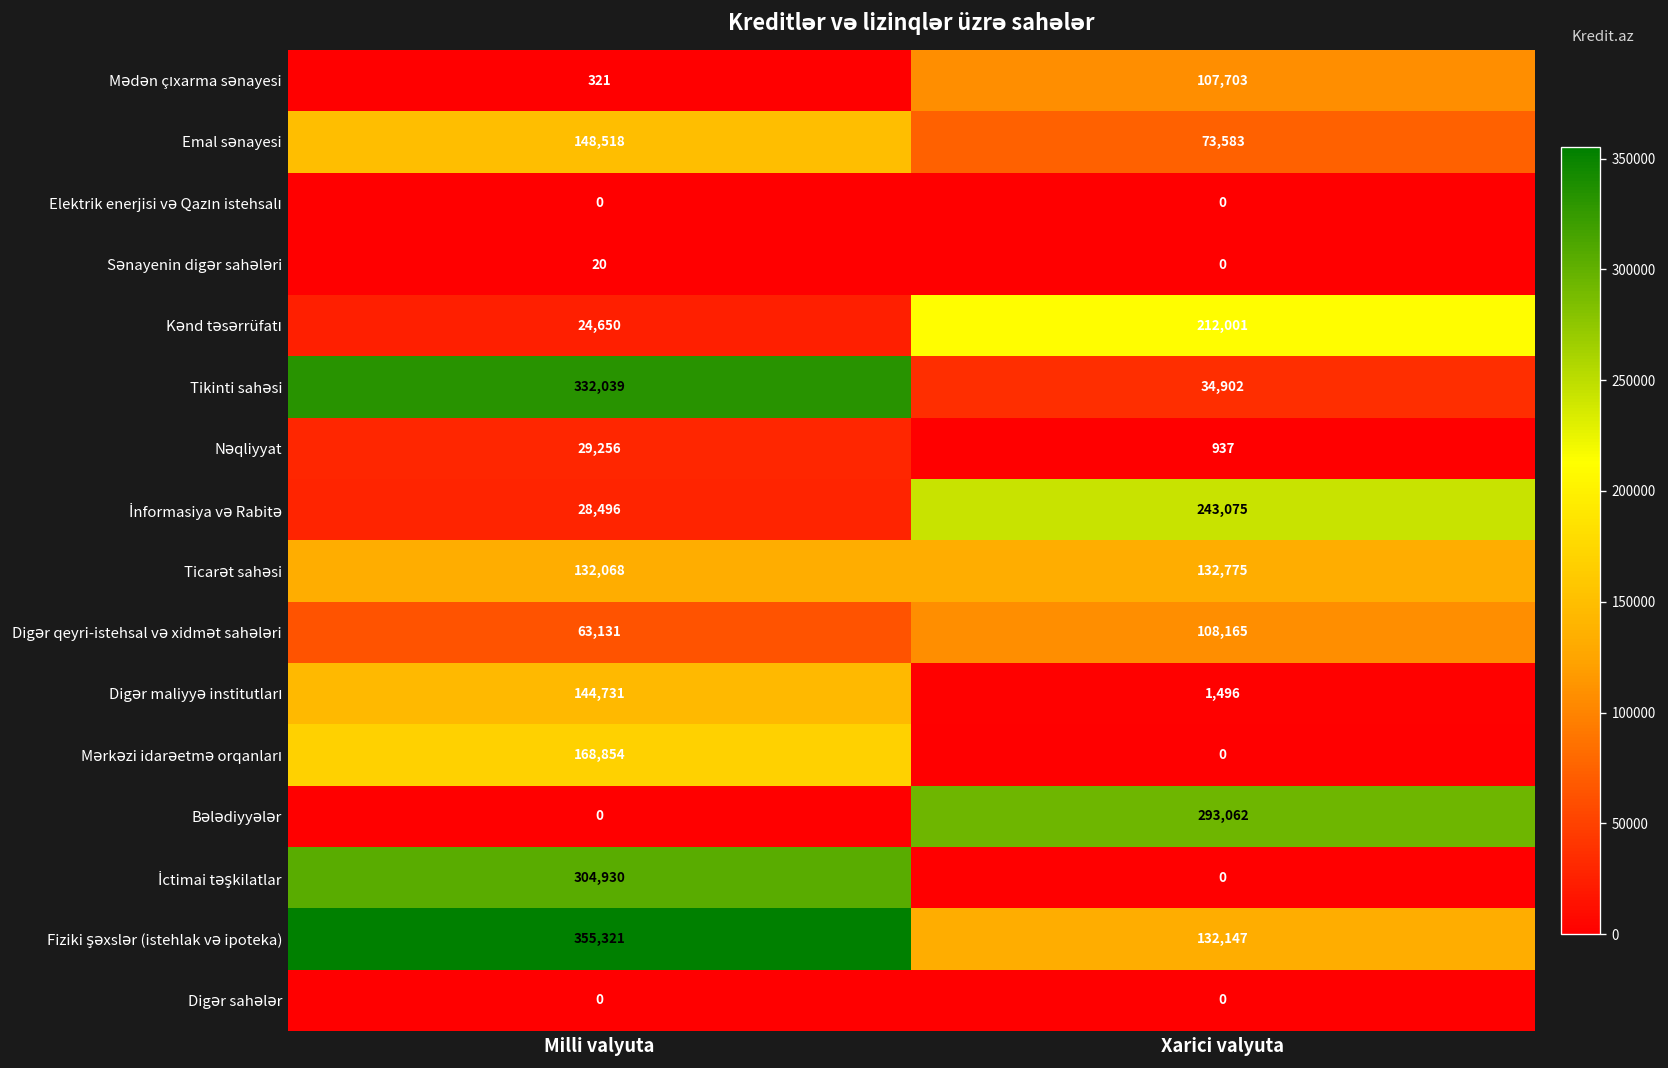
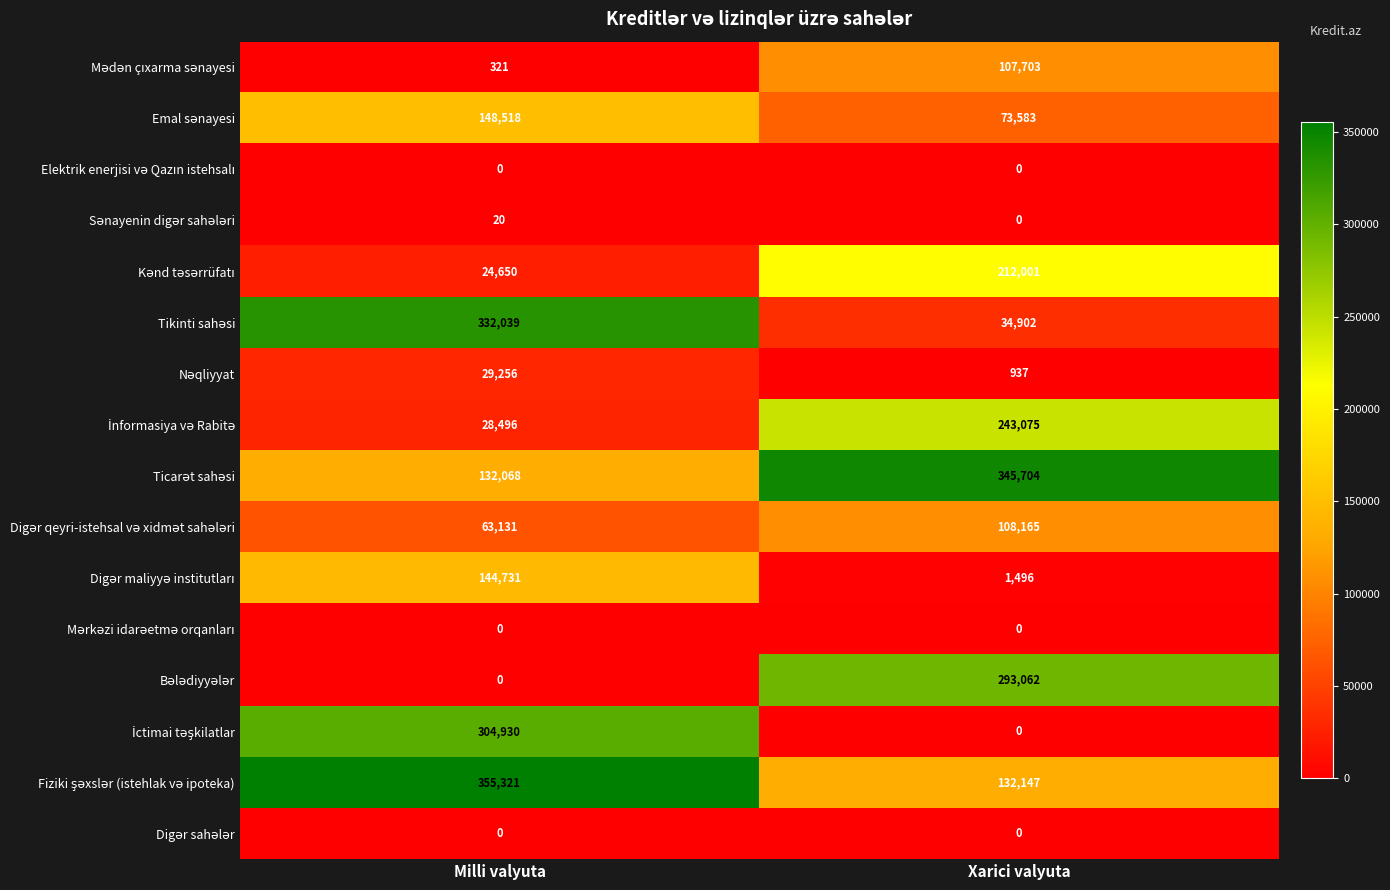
Ticarət sahəsi, Xarici valyuta: 132,775 -> 345,704
Mərkəzi idarəetmə orqanları, Milli valyuta: 168,854 -> 0
